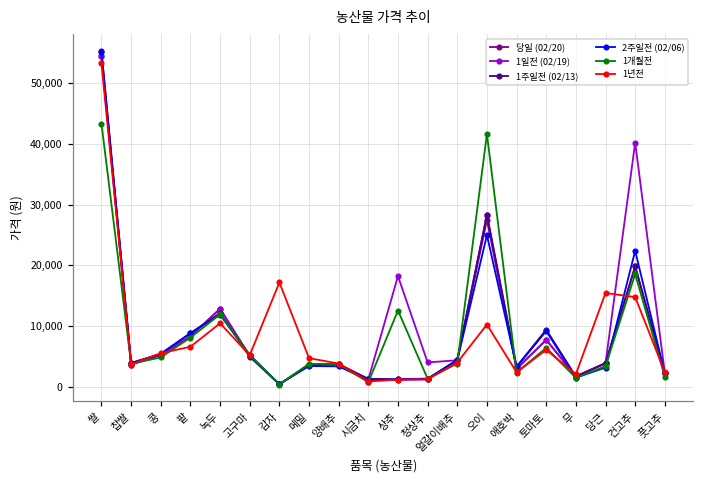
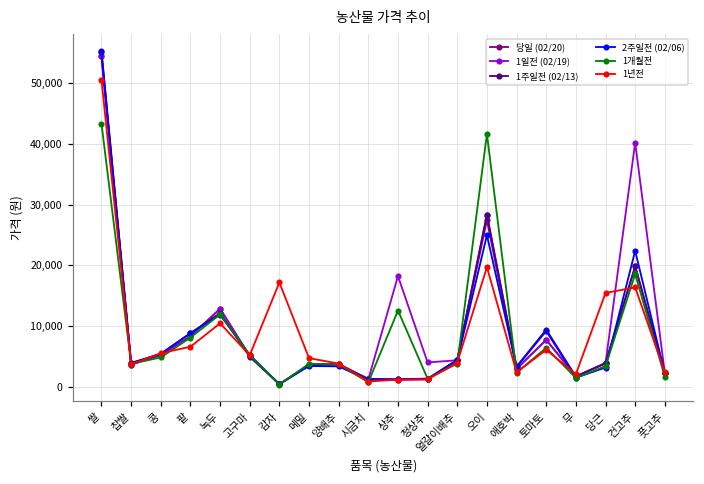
1년전, 쌀: 53,000 -> 51,000
1년전, 오이: 10,000 -> 20,000
1년전, 건고추: 15,000 -> 16,000
